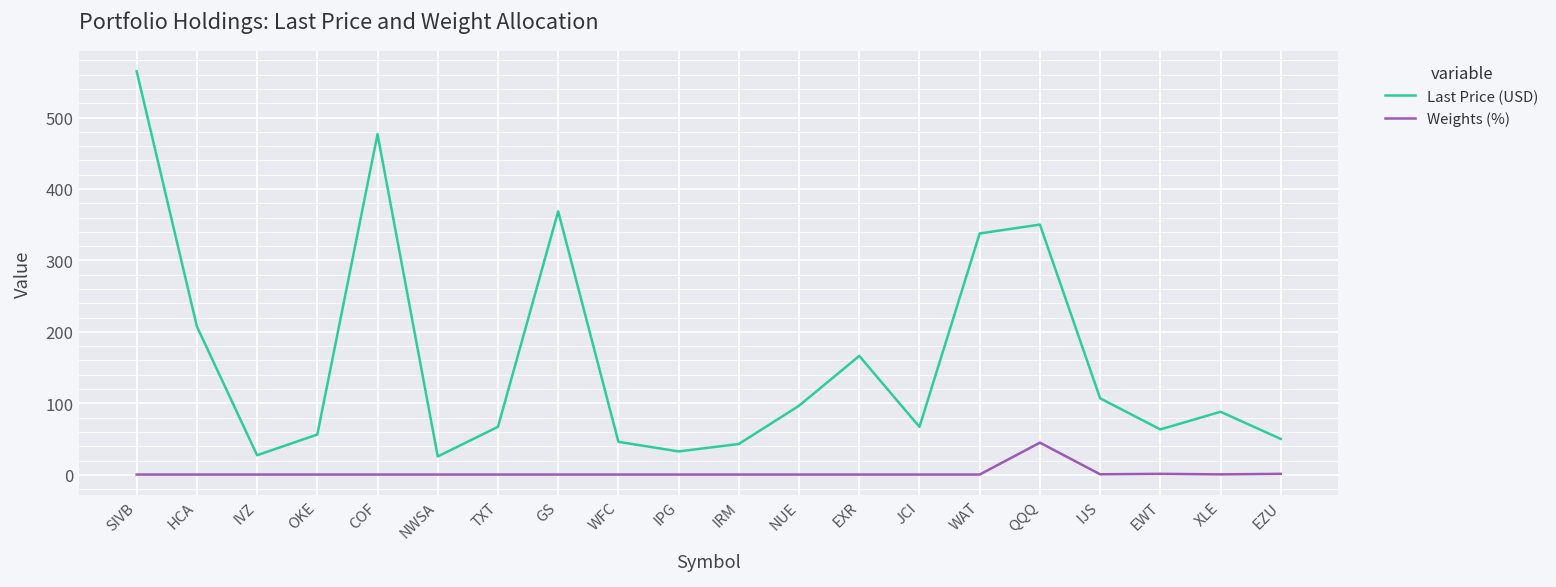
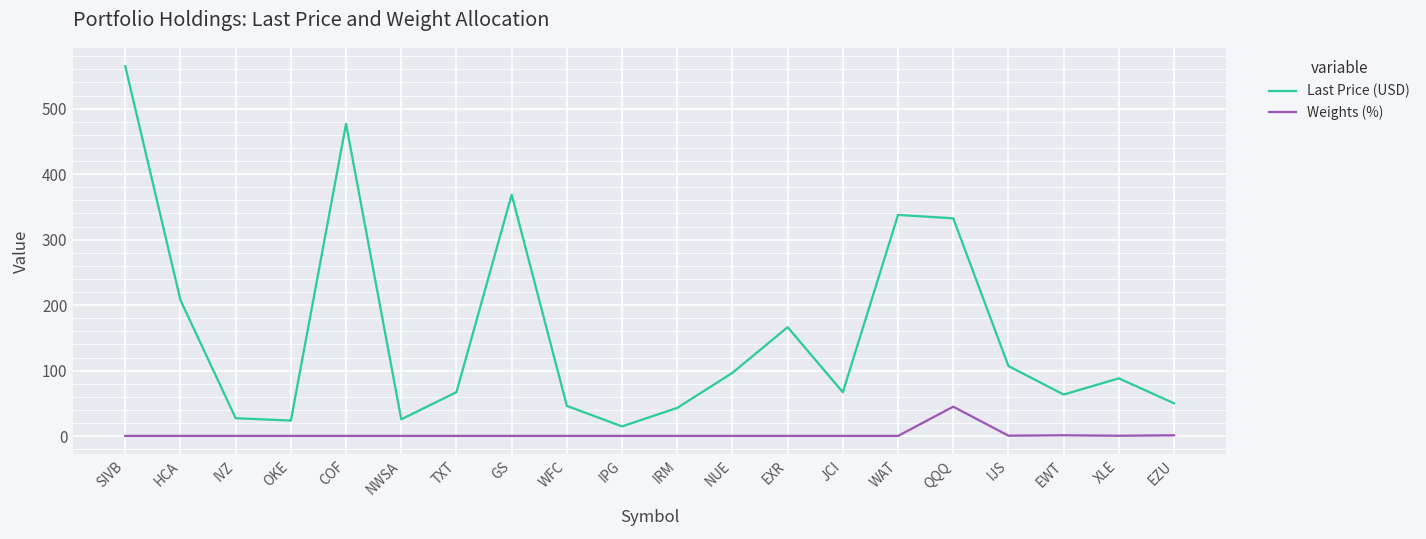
Last Price (USD), OKE: 60 -> 20
Last Price (USD), IPG: 30 -> 10
Last Price (USD), QQQ: 350 -> 330
